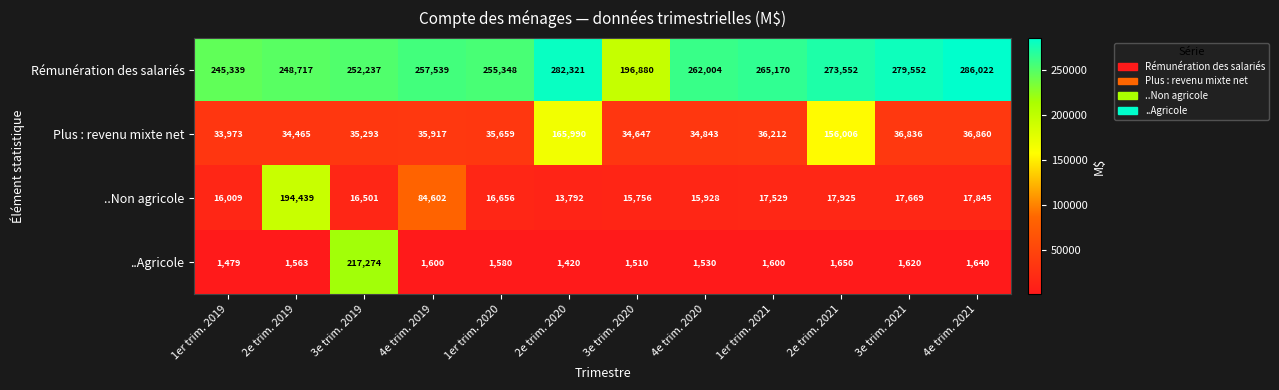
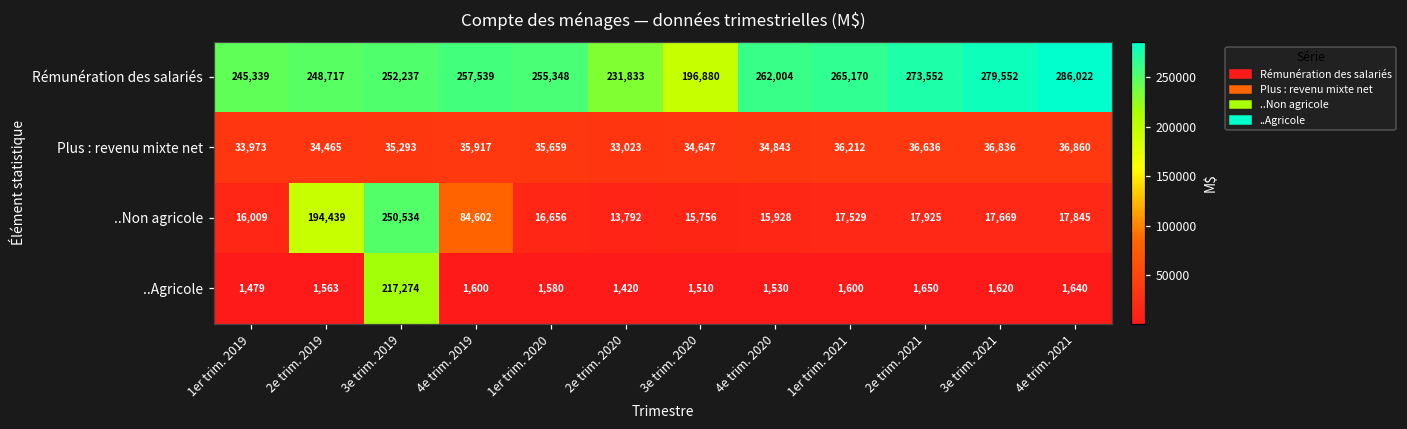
Rémunération des salariés, 2e trim. 2020: 282,321 -> 231,833
Plus : revenu mixte net, 2e trim. 2020: 165,990 -> 33,023
Plus : revenu mixte net, 2e trim. 2021: 156,006 -> 36,636
..Non agricole, 3e trim. 2019: 16,501 -> 250,534
